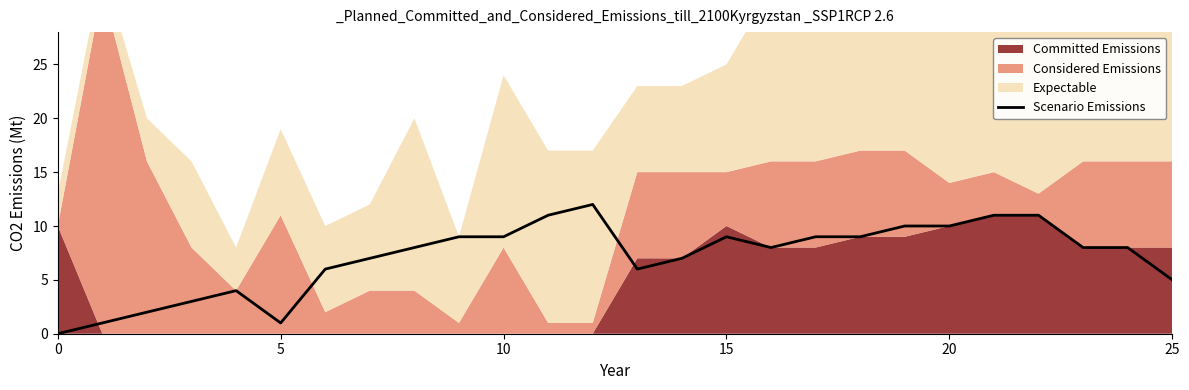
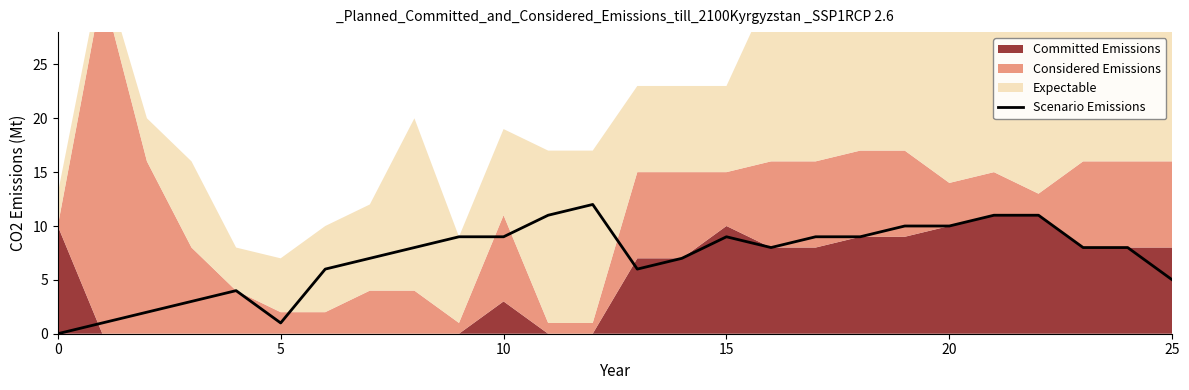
Considered Emissions, 5: 11 -> 2
Expectable, 5: 8 -> 5
Committed Emissions, 10: 0 -> 3
Expectable, 10: 16 -> 8
Expectable, 15: 10 -> 8
